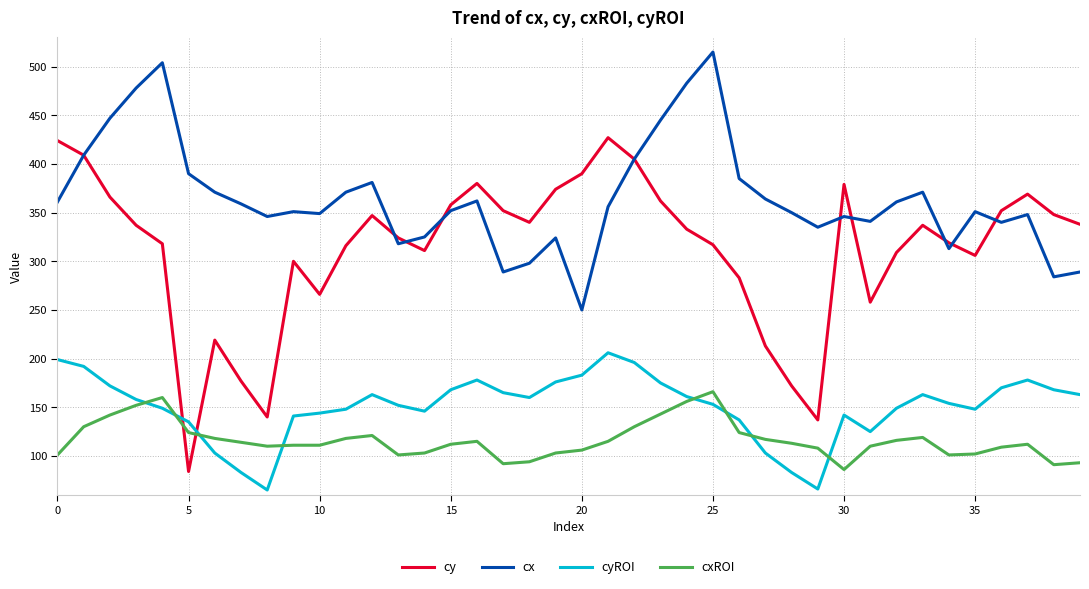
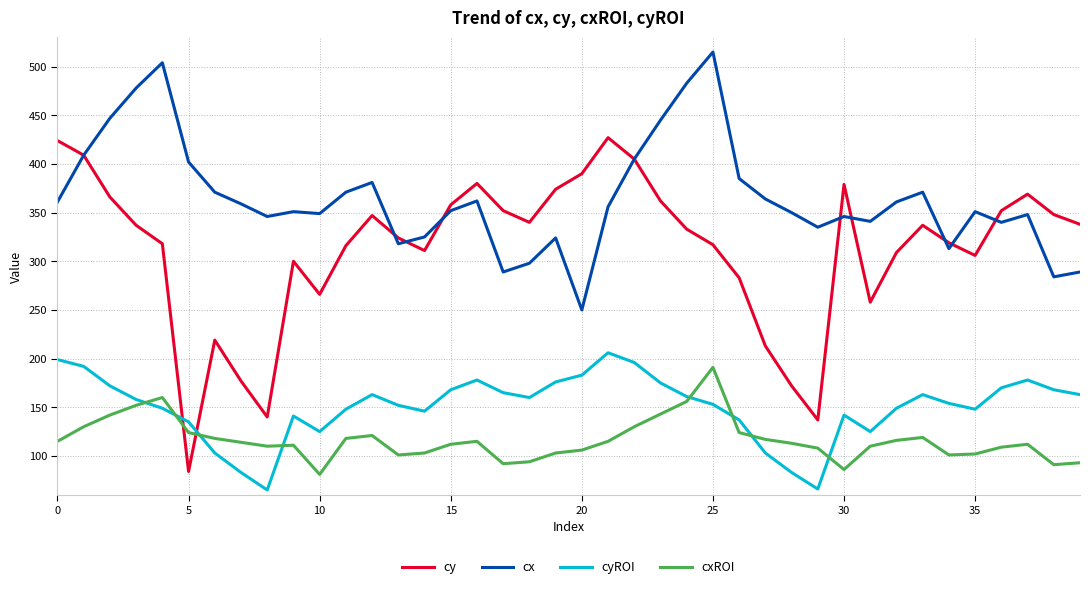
cxROI, 0: 100 -> 120
cx, 5: 390 -> 400
cyROI, 10: 140 -> 130
cxROI, 10: 110 -> 80
cxROI, 25: 170 -> 190
